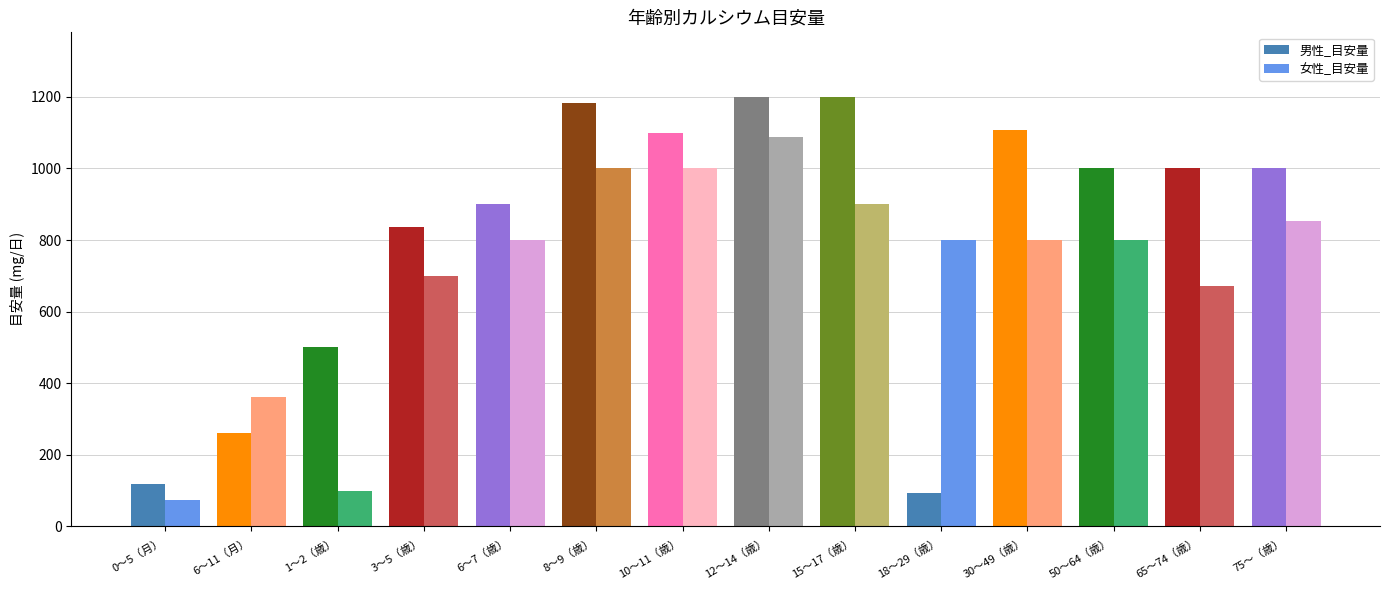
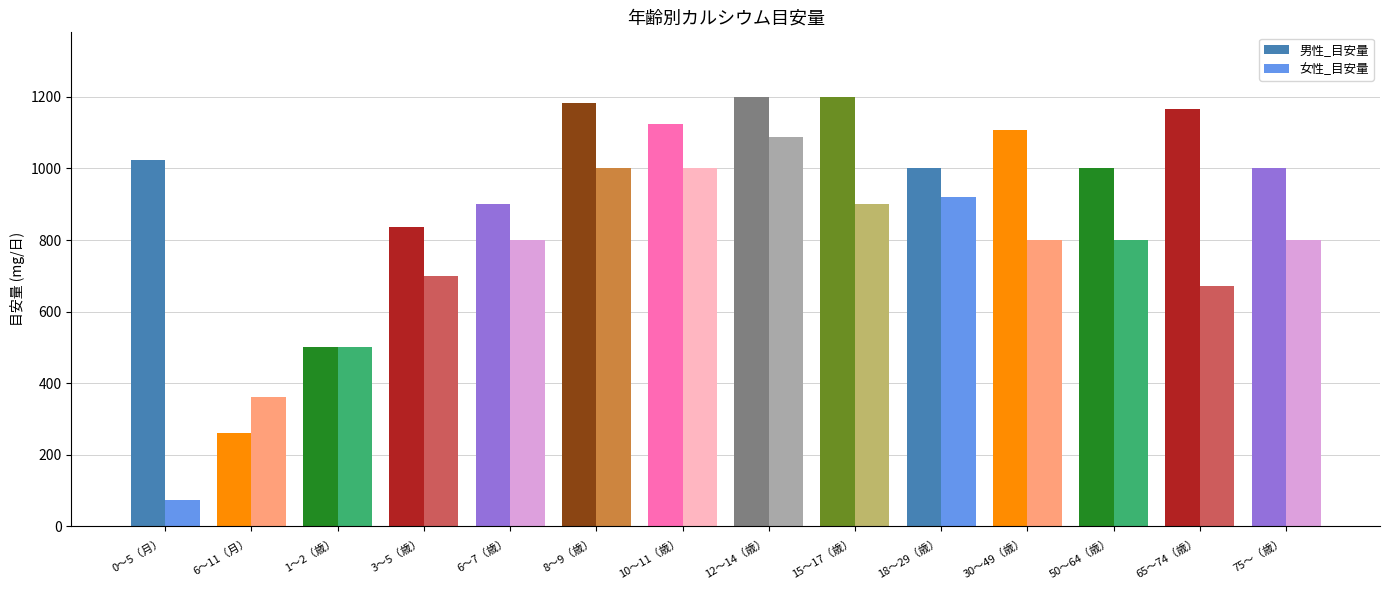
男性_目安量, 0〜5（月）: 120 -> 1020
女性_目安量, 1〜2（歳）: 100 -> 500
男性_目安量, 10〜11（歳）: 1100 -> 1120
男性_目安量, 18〜29（歳）: 90 -> 1000
女性_目安量, 18〜29（歳）: 800 -> 920
男性_目安量, 65〜74（歳）: 1000 -> 1170
女性_目安量, 75〜（歳）: 850 -> 800
